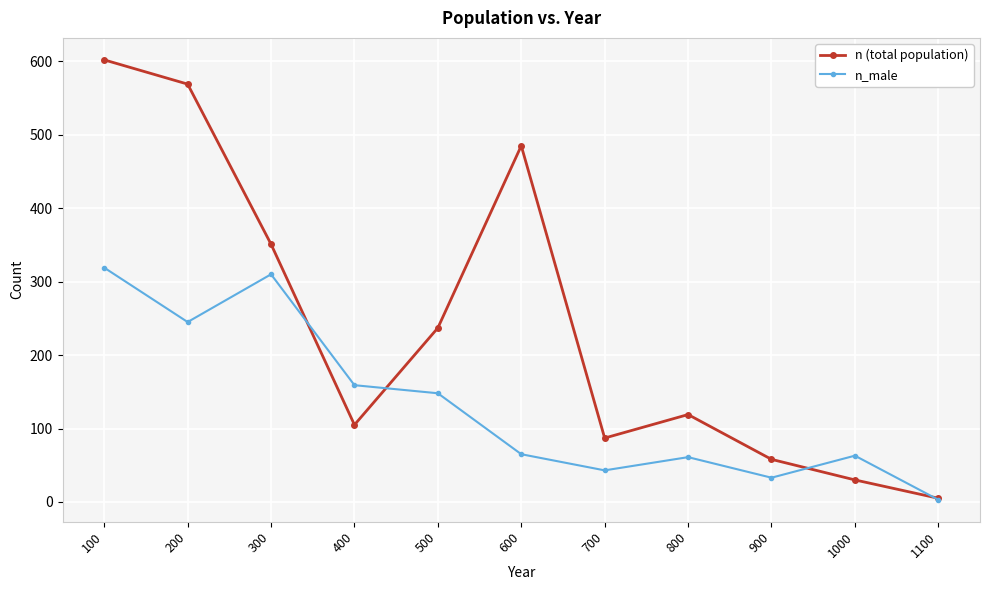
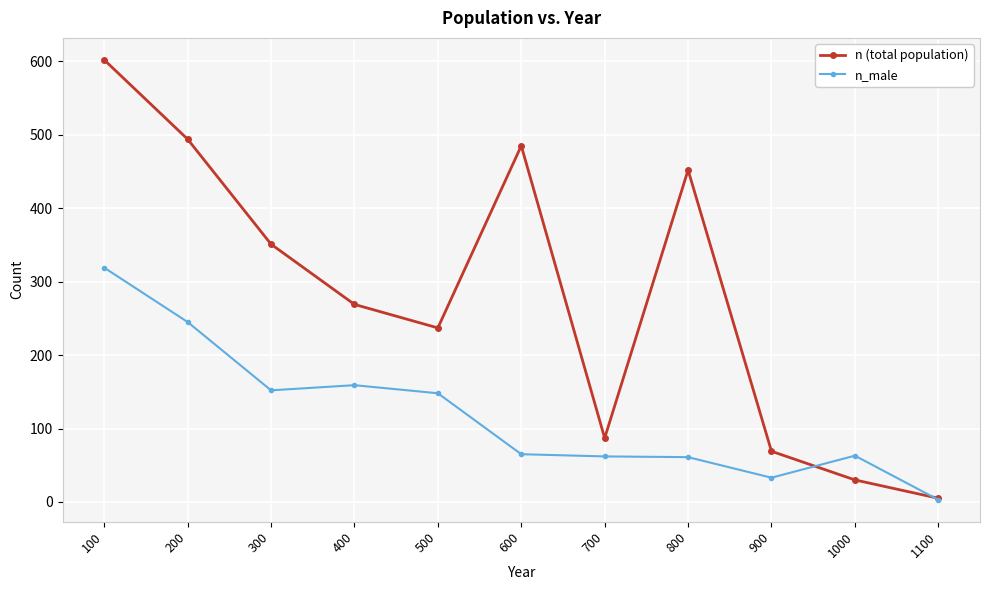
n (total population), 200: 570 -> 490
n_male, 300: 310 -> 150
n (total population), 400: 110 -> 270
n_male, 700: 40 -> 60
n (total population), 800: 120 -> 450
n (total population), 900: 60 -> 70
